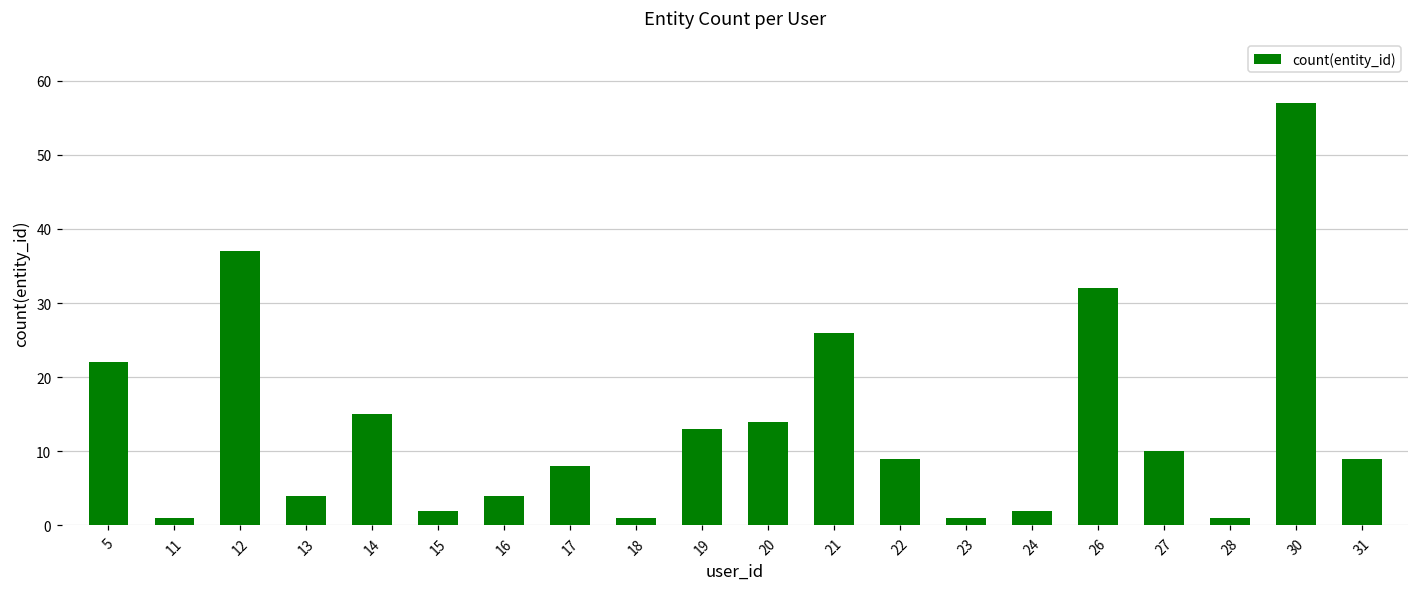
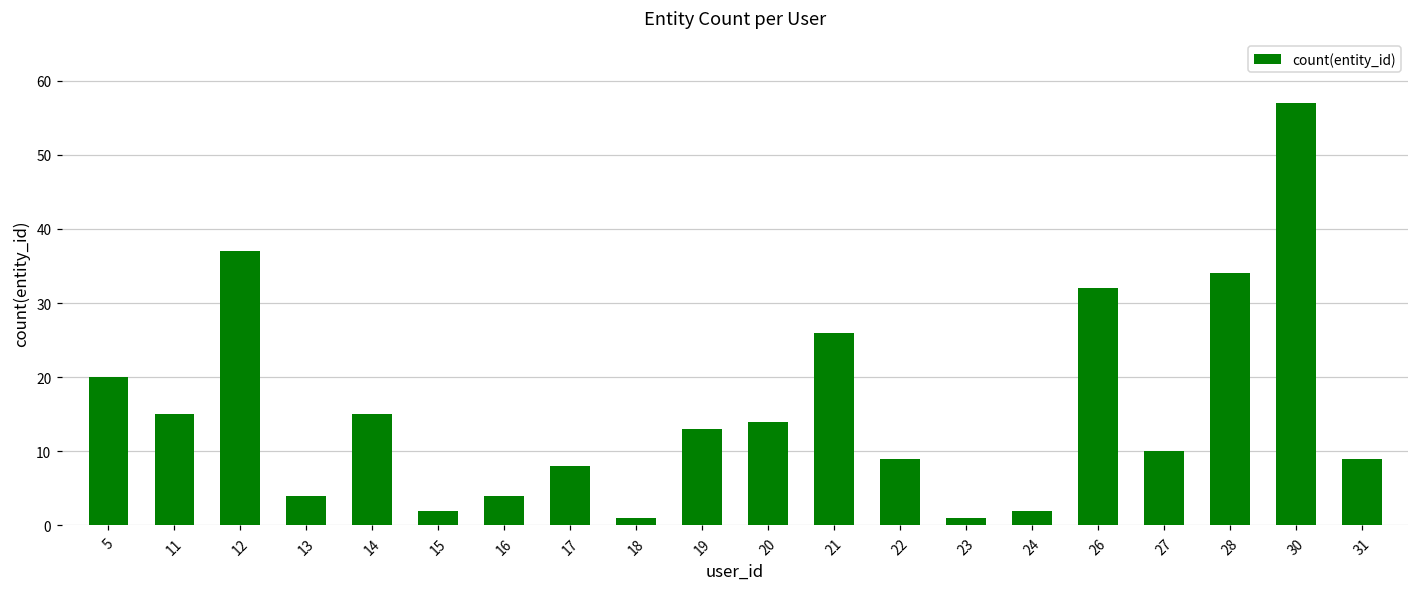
5: 22 -> 20
11: 1 -> 15
28: 1 -> 34
